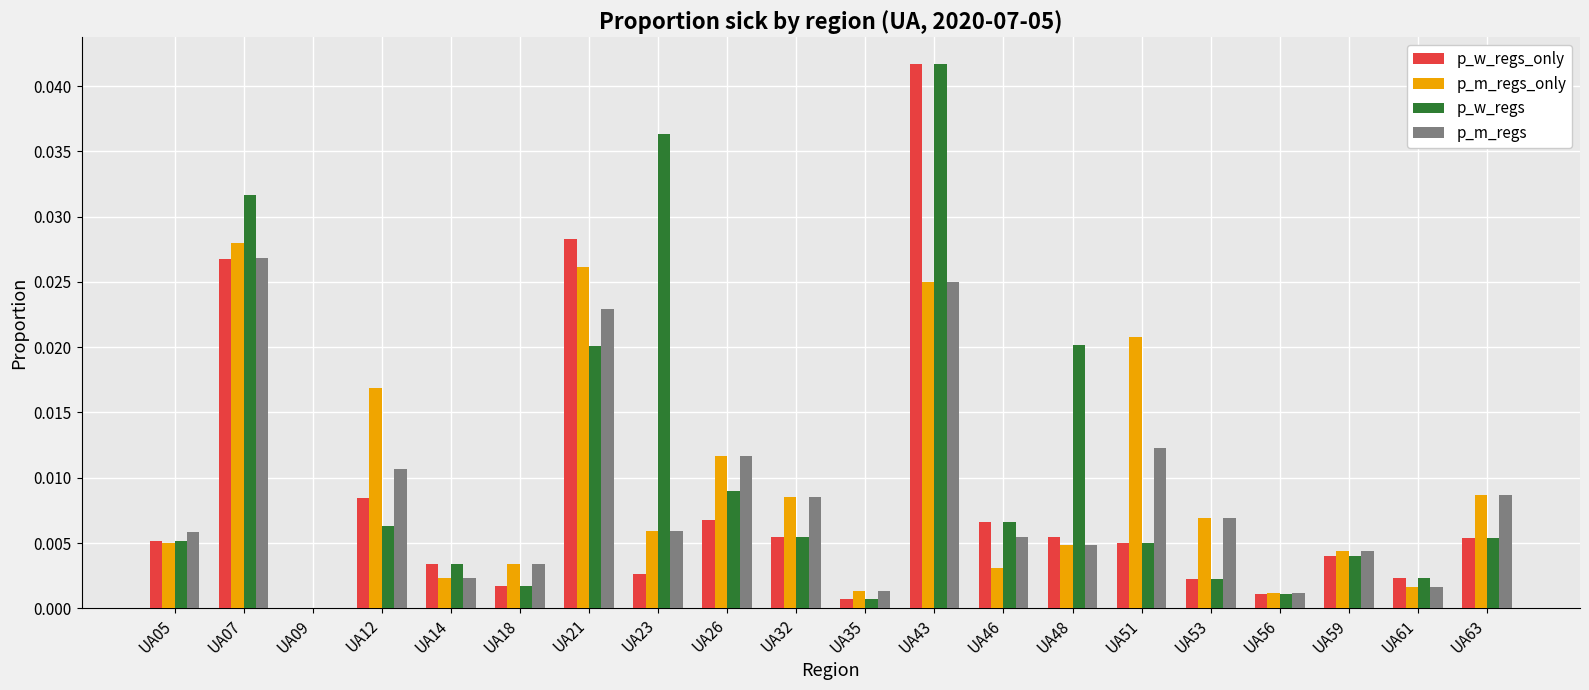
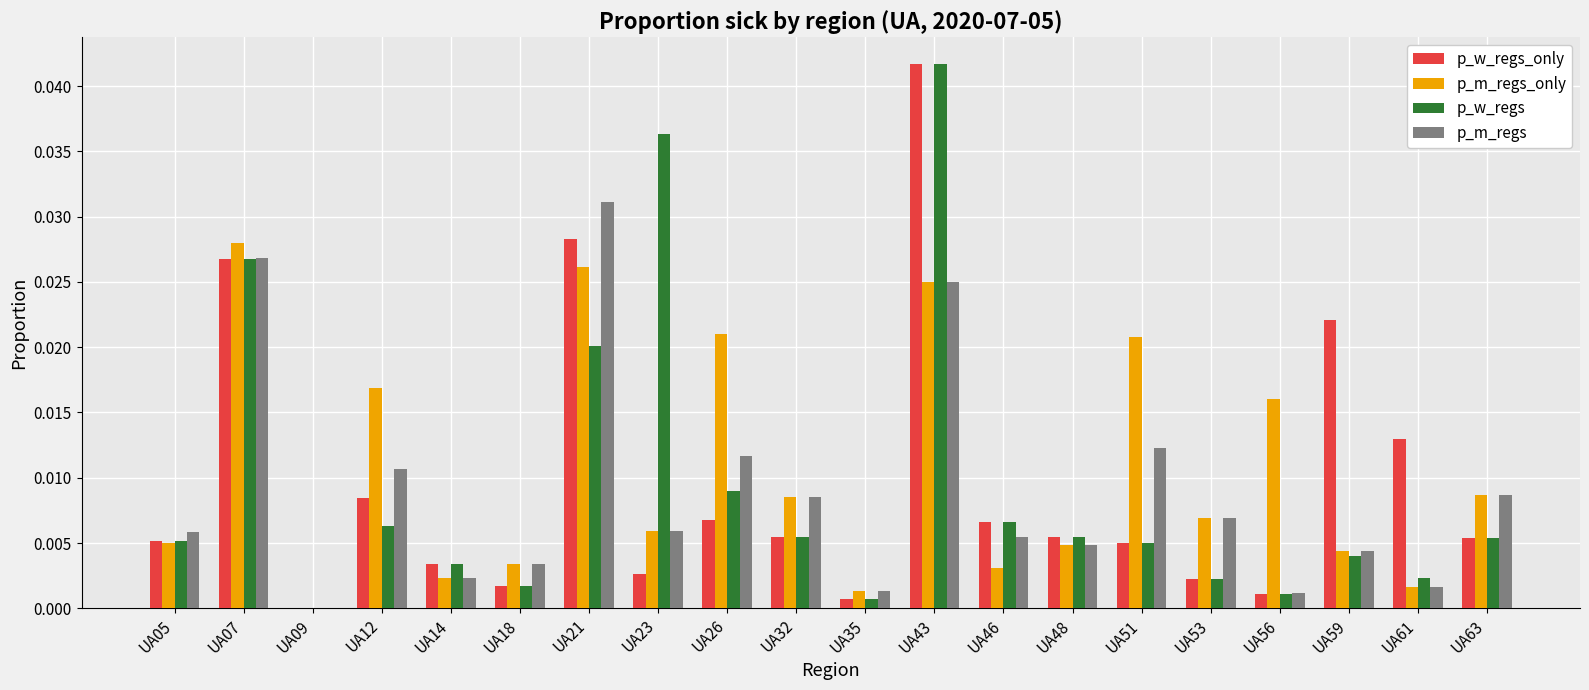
p_w_regs, UA07: 0.0317 -> 0.0268
p_m_regs, UA21: 0.0229 -> 0.0311
p_m_regs_only, UA26: 0.0116 -> 0.0210
p_w_regs, UA48: 0.0202 -> 0.0054
p_m_regs_only, UA56: 0.0012 -> 0.0160
p_w_regs_only, UA59: 0.0040 -> 0.0221
p_w_regs_only, UA61: 0.0023 -> 0.0129
